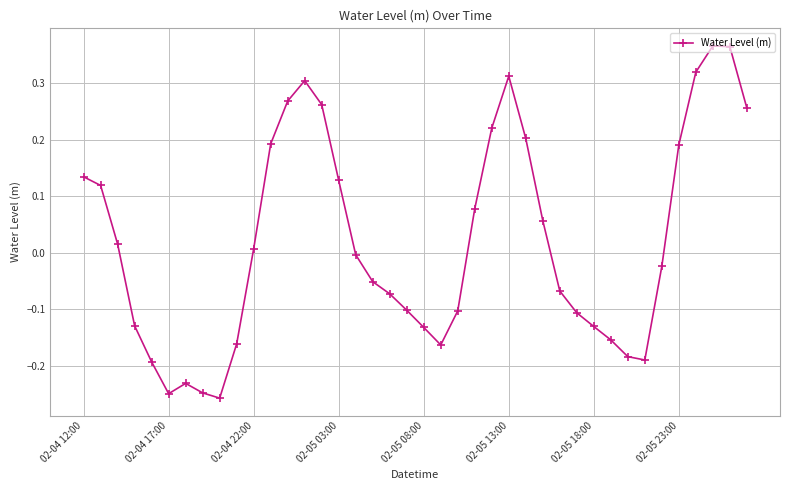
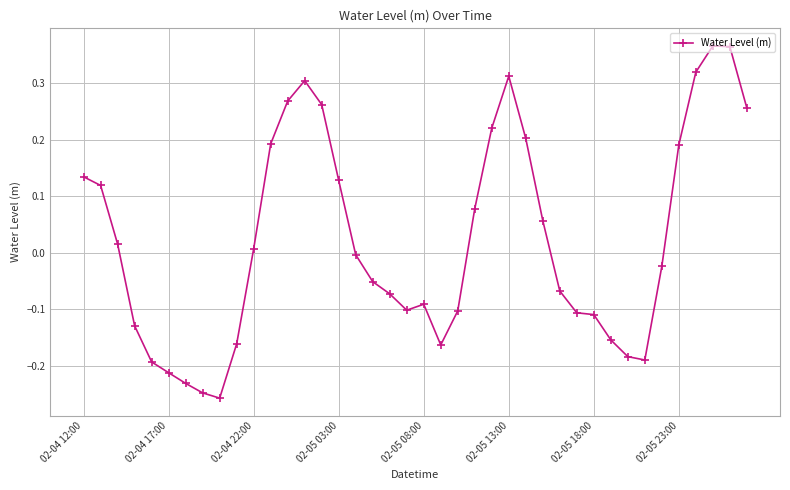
02-04 17:00: -0.25 -> -0.21
02-05 08:00: -0.13 -> -0.09
02-05 18:00: -0.13 -> -0.11
